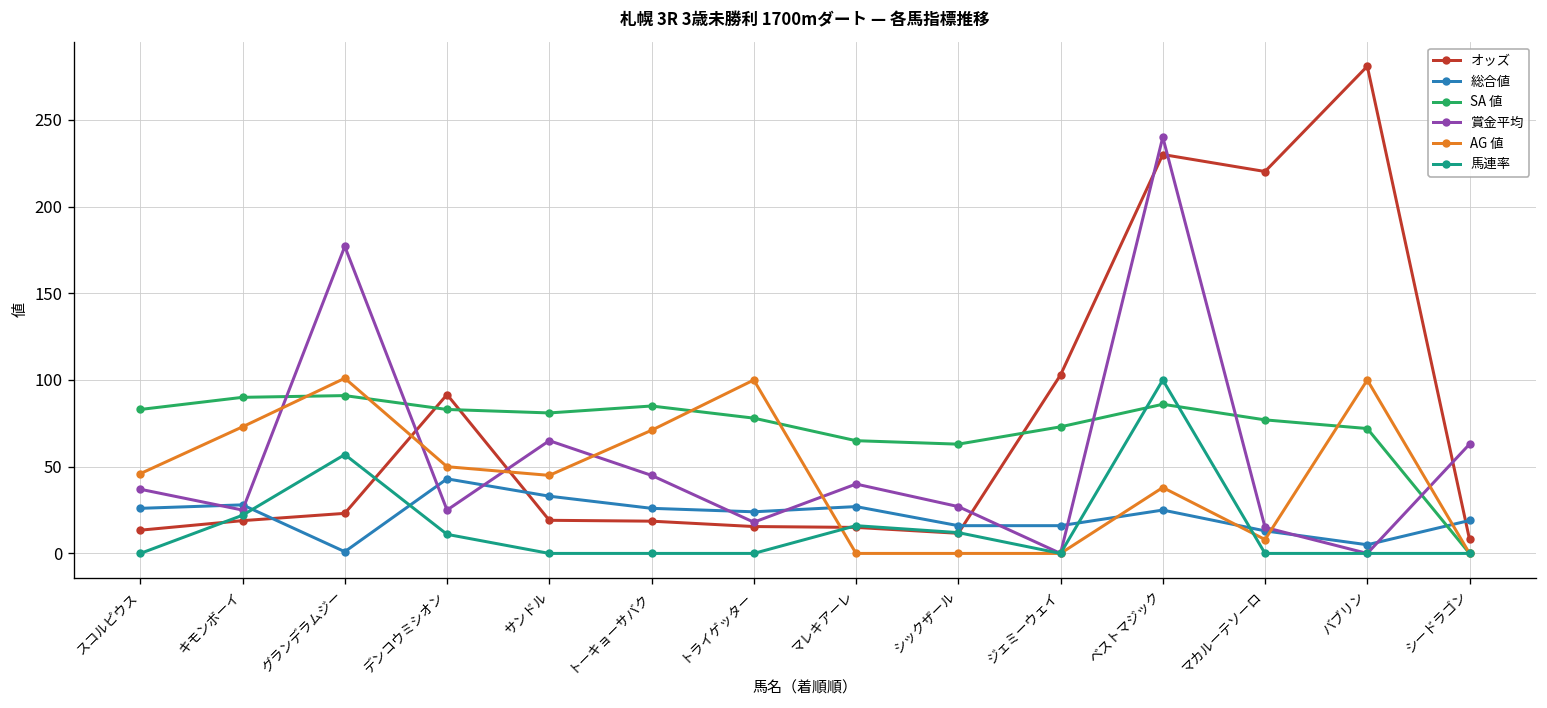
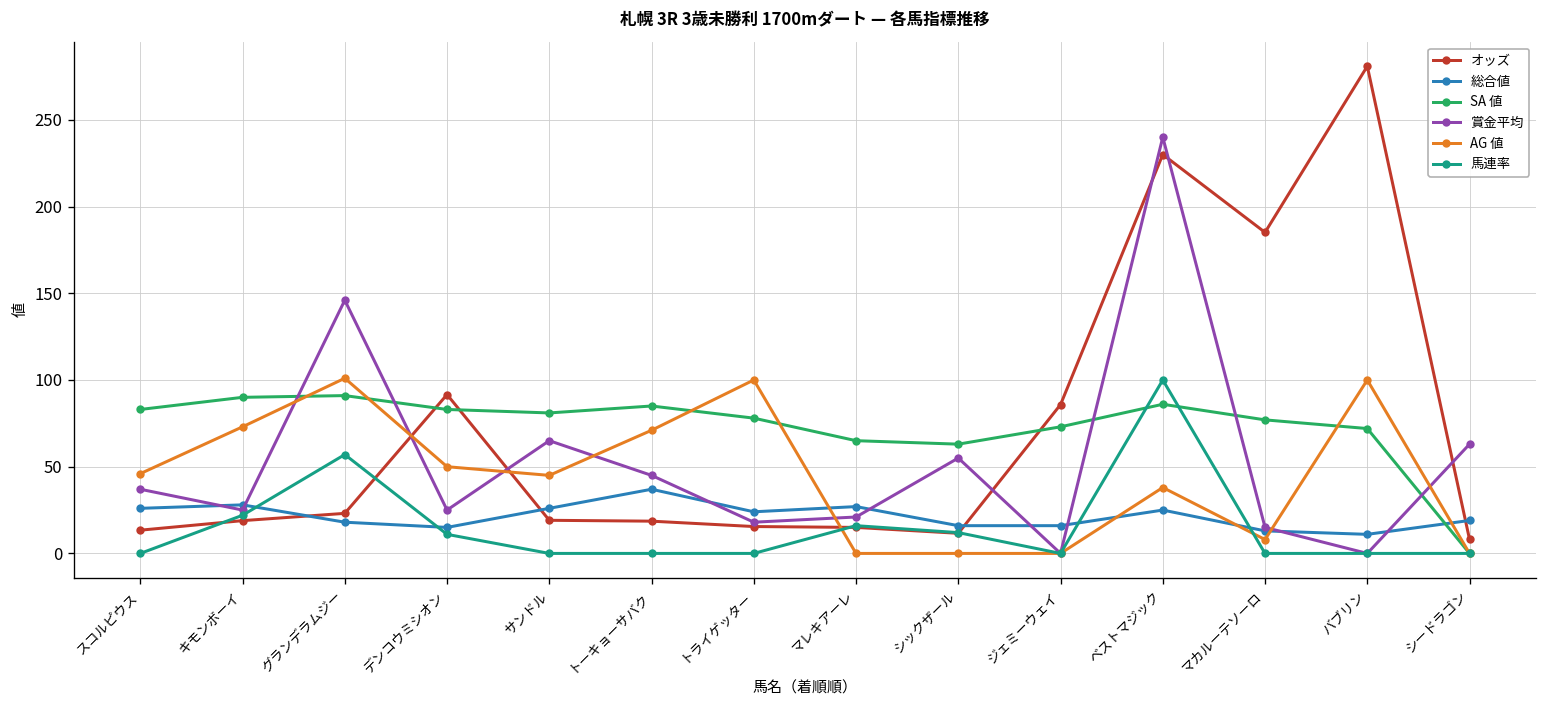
総合値, グランデラムジー: 1 -> 18
賞金平均, グランデラムジー: 177 -> 146
総合値, デンコウミシオン: 43 -> 15
総合値, サンドル: 33 -> 26
総合値, トーキョーサバク: 26 -> 37
賞金平均, マレキアーレ: 40 -> 21
賞金平均, シックザール: 27 -> 55
オッズ, ジェミーウェイ: 103 -> 86
オッズ, マカルーテソーロ: 220 -> 185
総合値, バブリン: 5 -> 11
